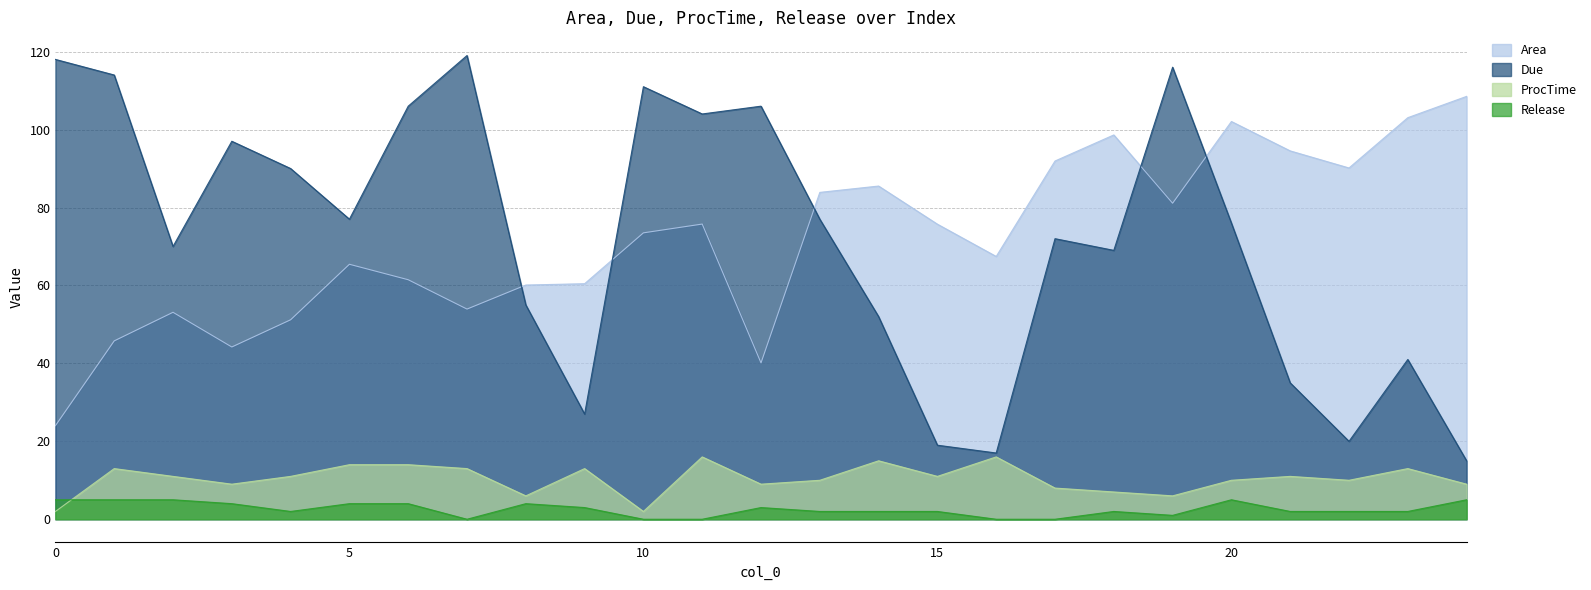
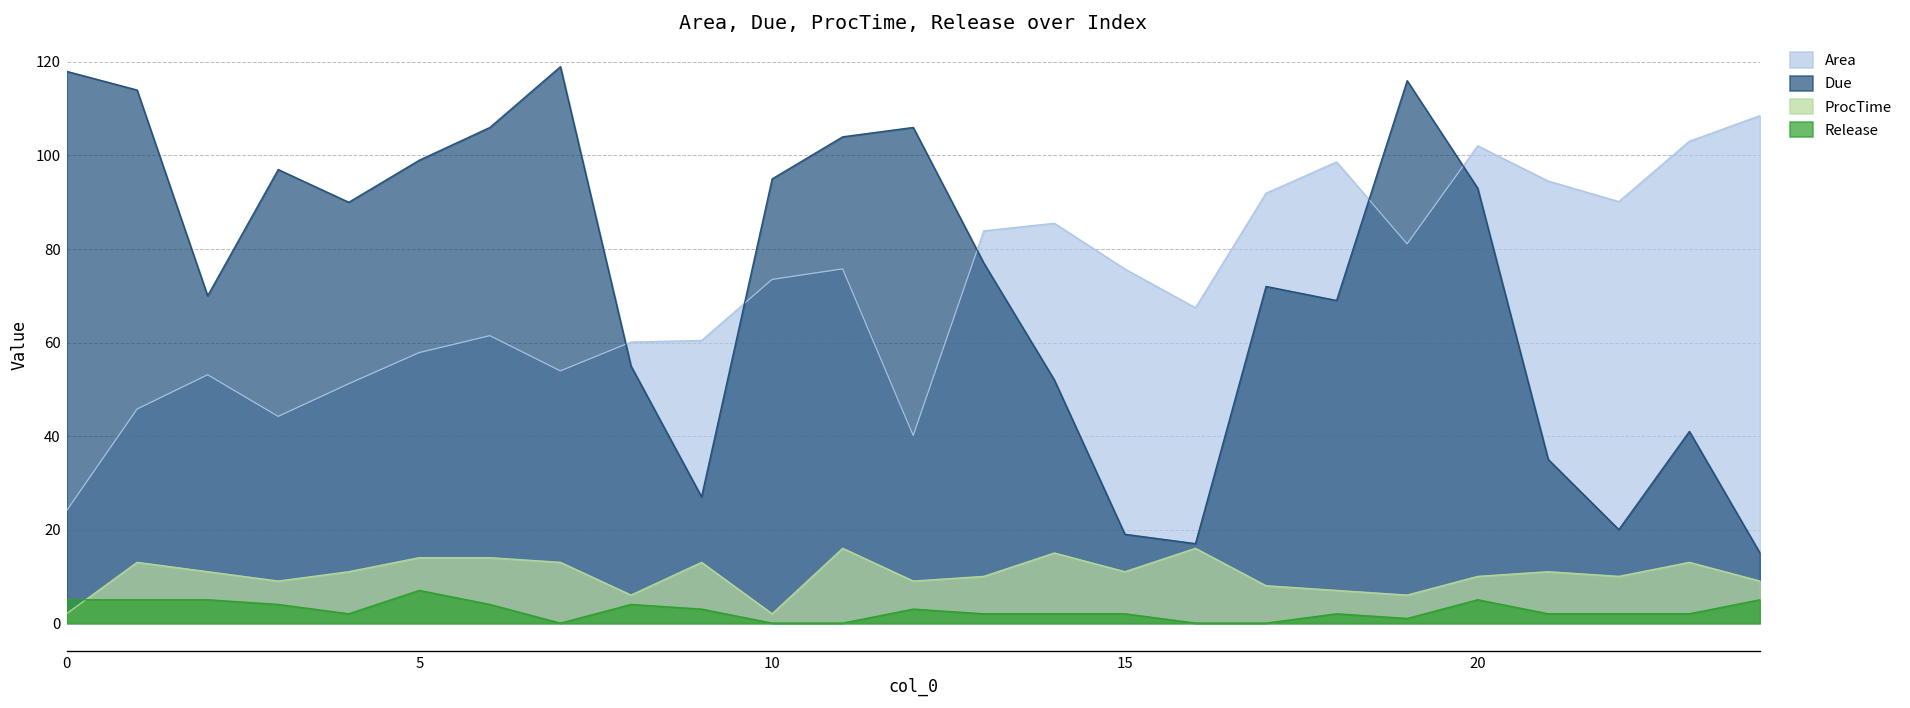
Area, 5: 65 -> 58
Due, 5: 77 -> 99
Release, 5: 4 -> 7
Due, 10: 111 -> 95
Due, 20: 76 -> 93
